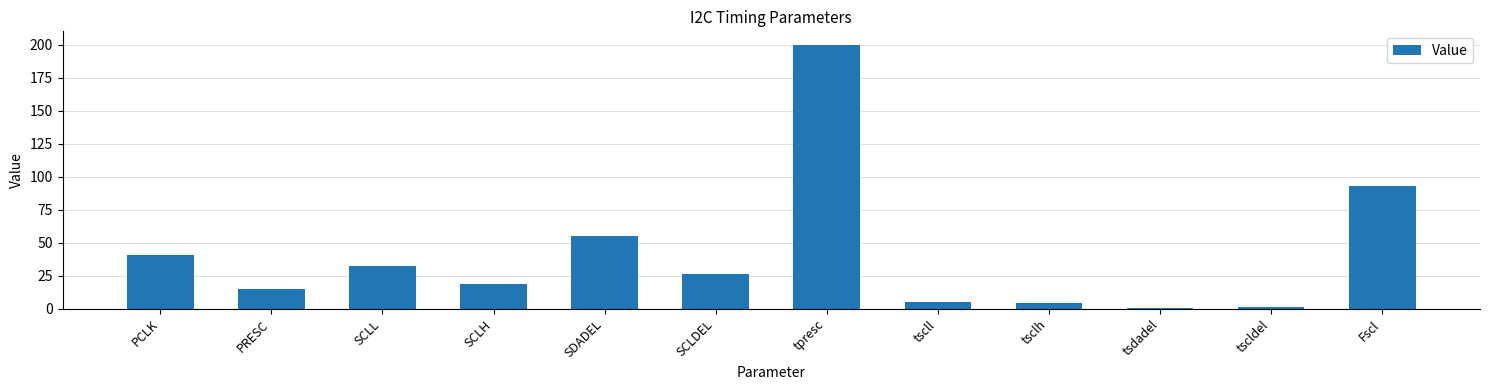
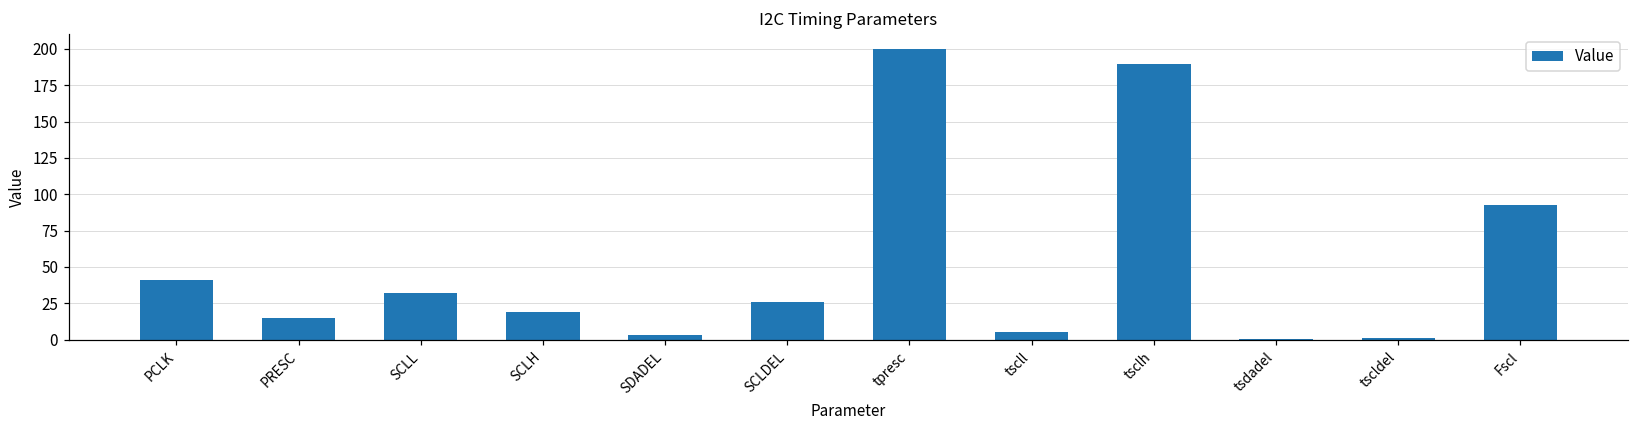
SDADEL: 55 -> 3
tsclh: 4 -> 190
